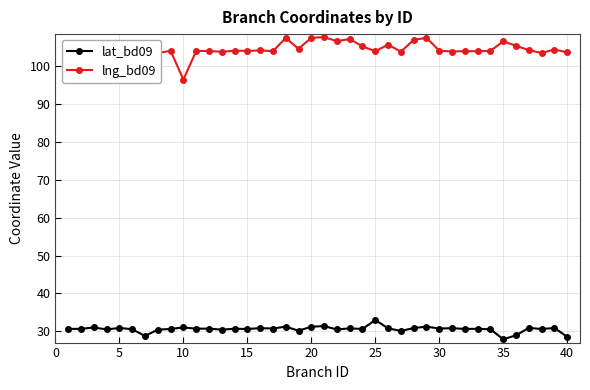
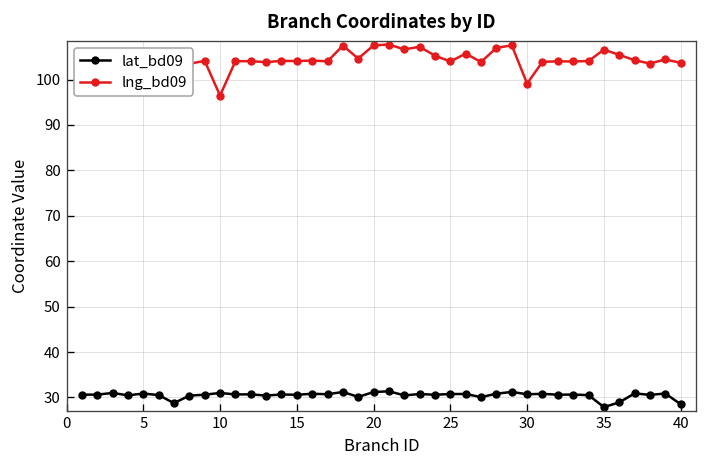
lat_bd09, 25: 33 -> 31
lng_bd09, 30: 104 -> 99
